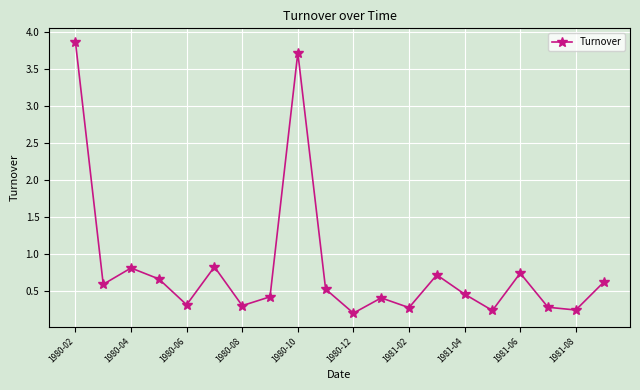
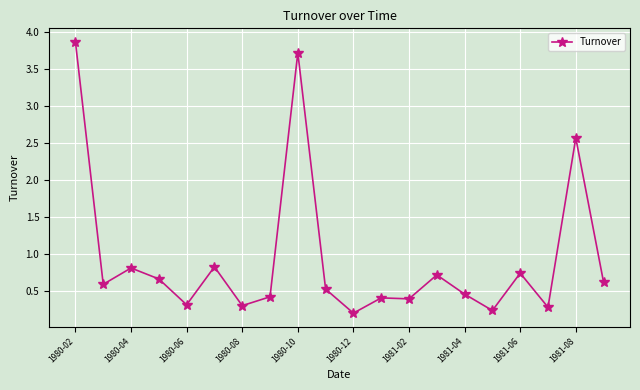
1981-02: 0.3 -> 0.4
1981-08: 0.2 -> 2.6
